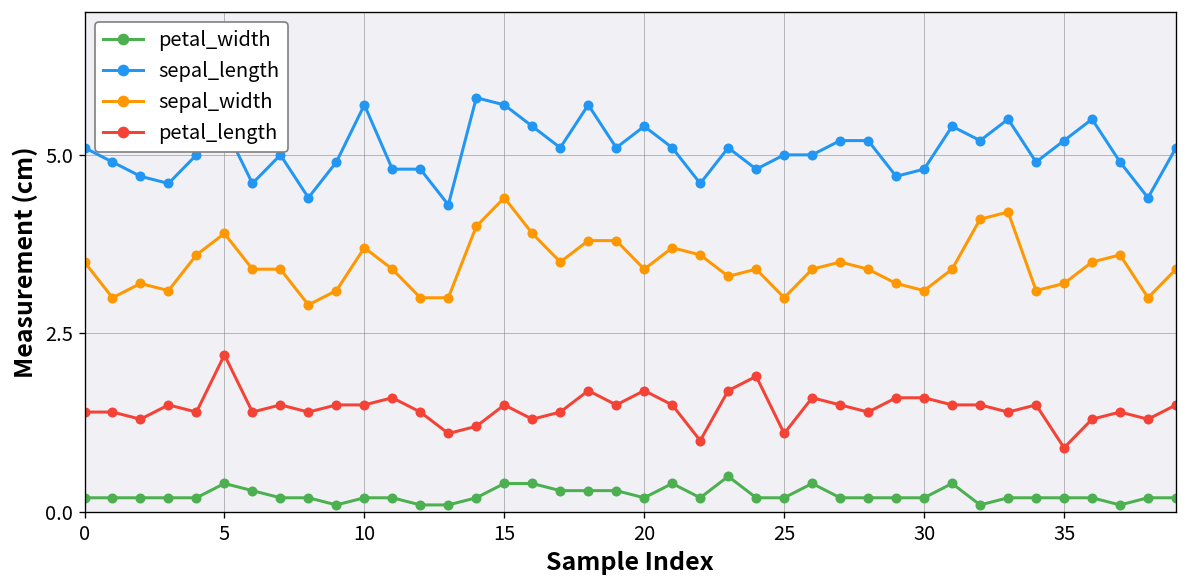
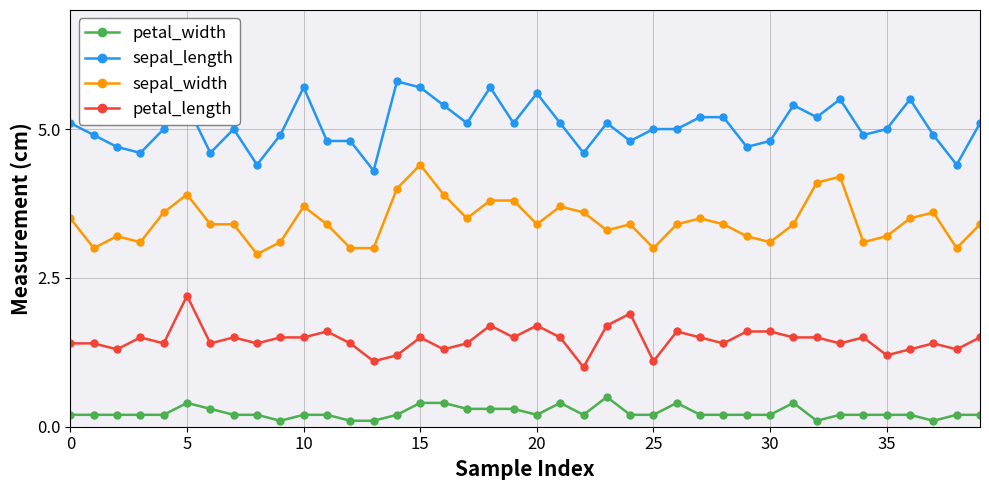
sepal_length, 20: 5.4 -> 5.6
sepal_length, 35: 5.2 -> 5.0
petal_length, 35: 0.9 -> 1.2
